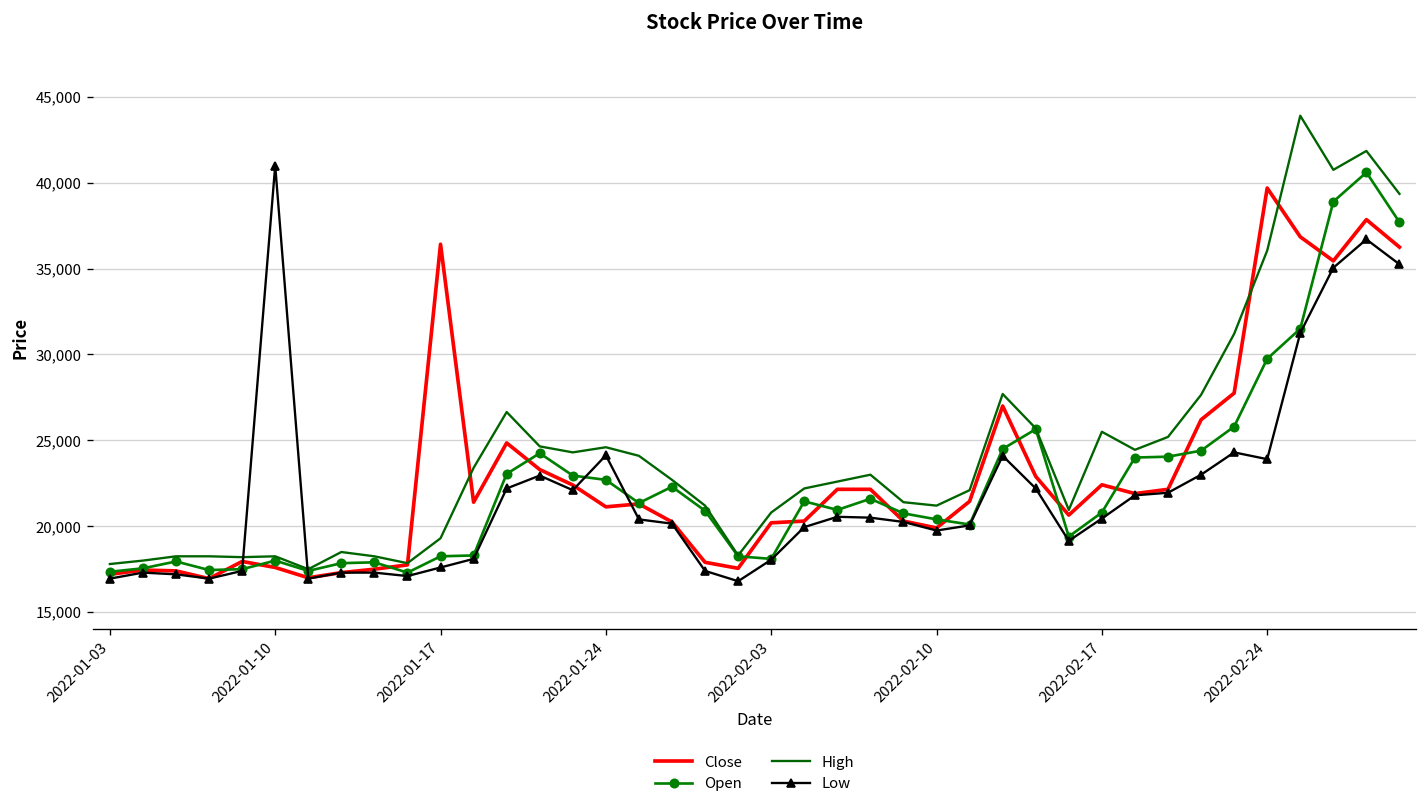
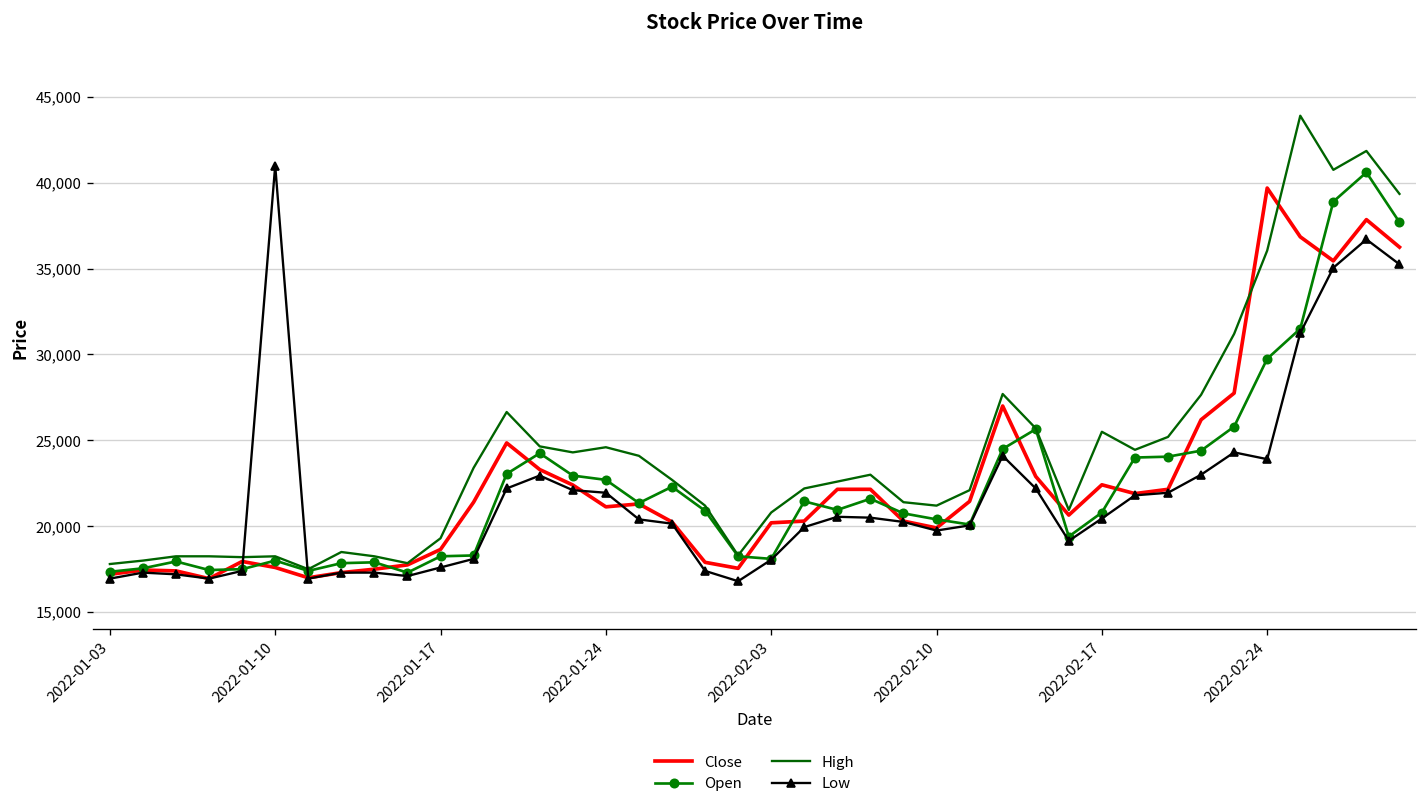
Close, 2022-01-17: 36,400 -> 18,700
Low, 2022-01-24: 24,100 -> 22,000
